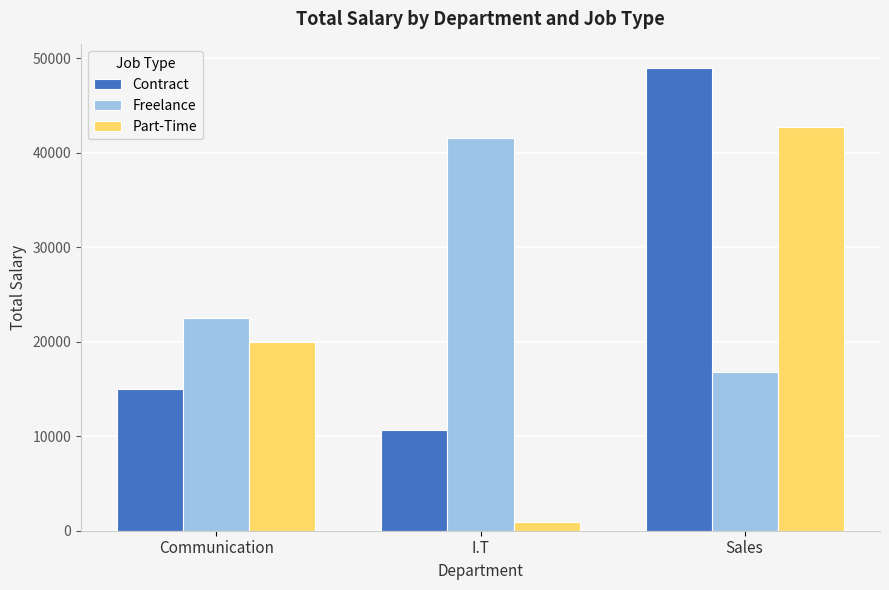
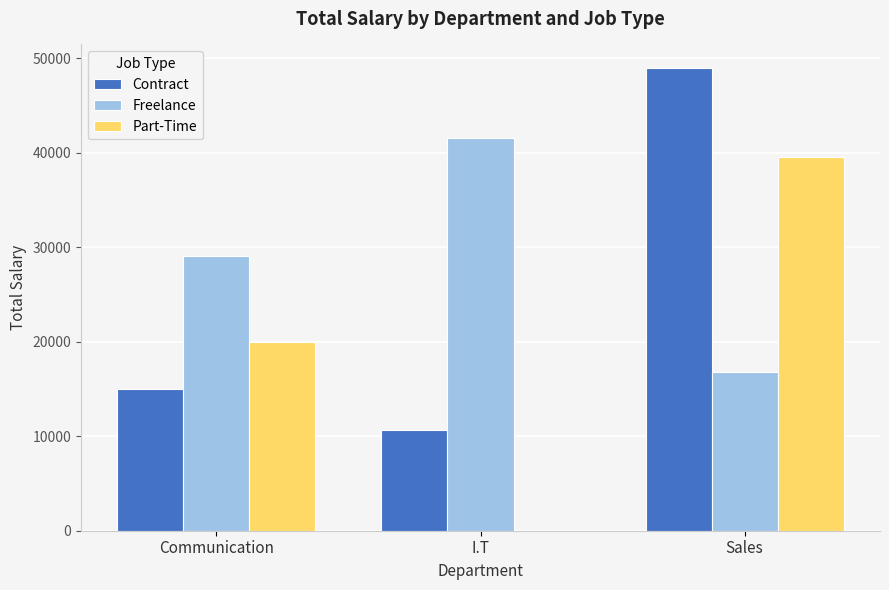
Freelance, Communication: 23000 -> 29000
Part-Time, I.T: 1000 -> 0
Part-Time, Sales: 43000 -> 40000
